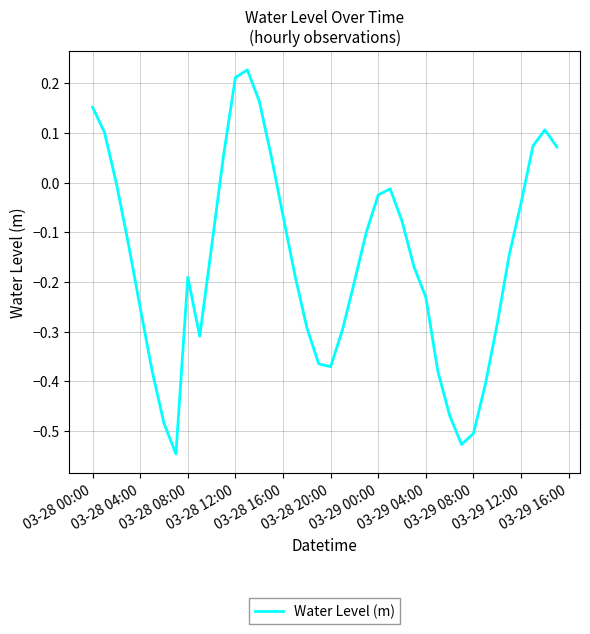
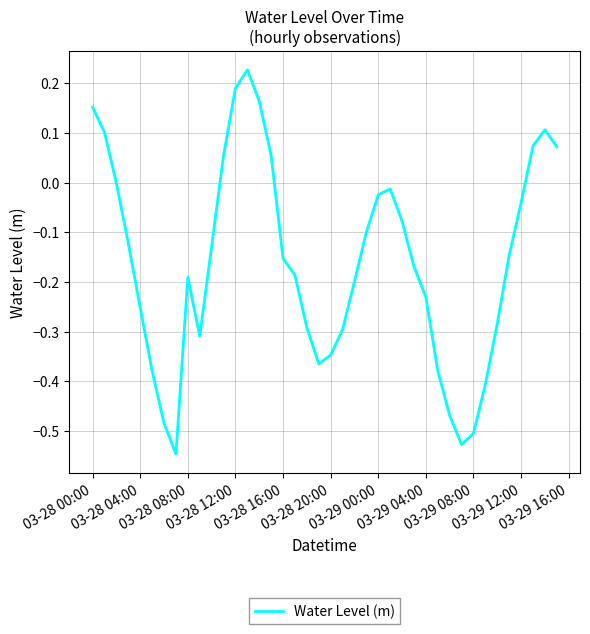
03-28 12:00: 0.21 -> 0.19
03-28 16:00: -0.07 -> -0.15
03-28 20:00: -0.37 -> -0.35
